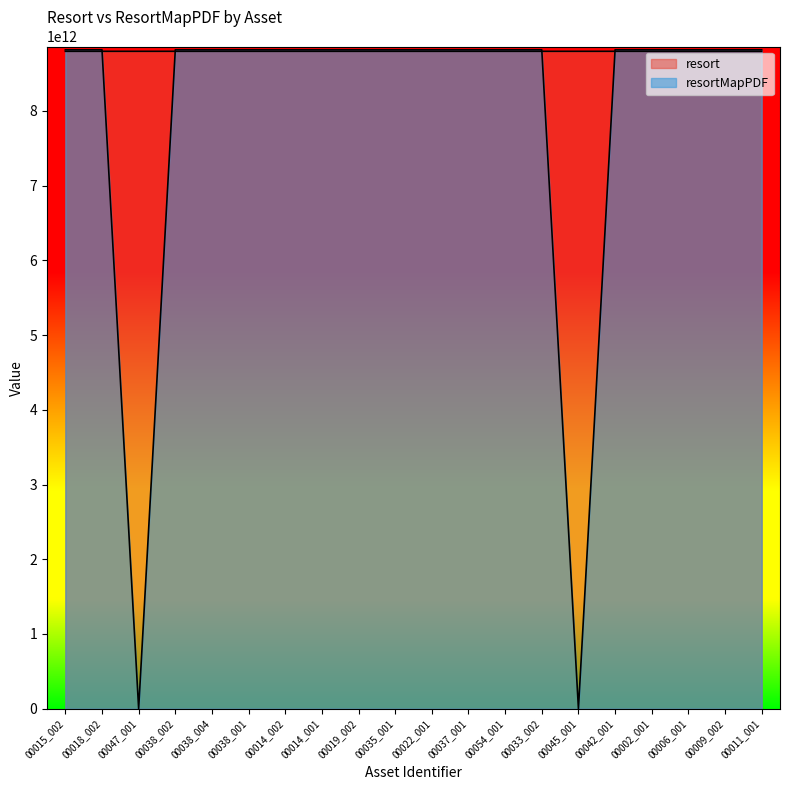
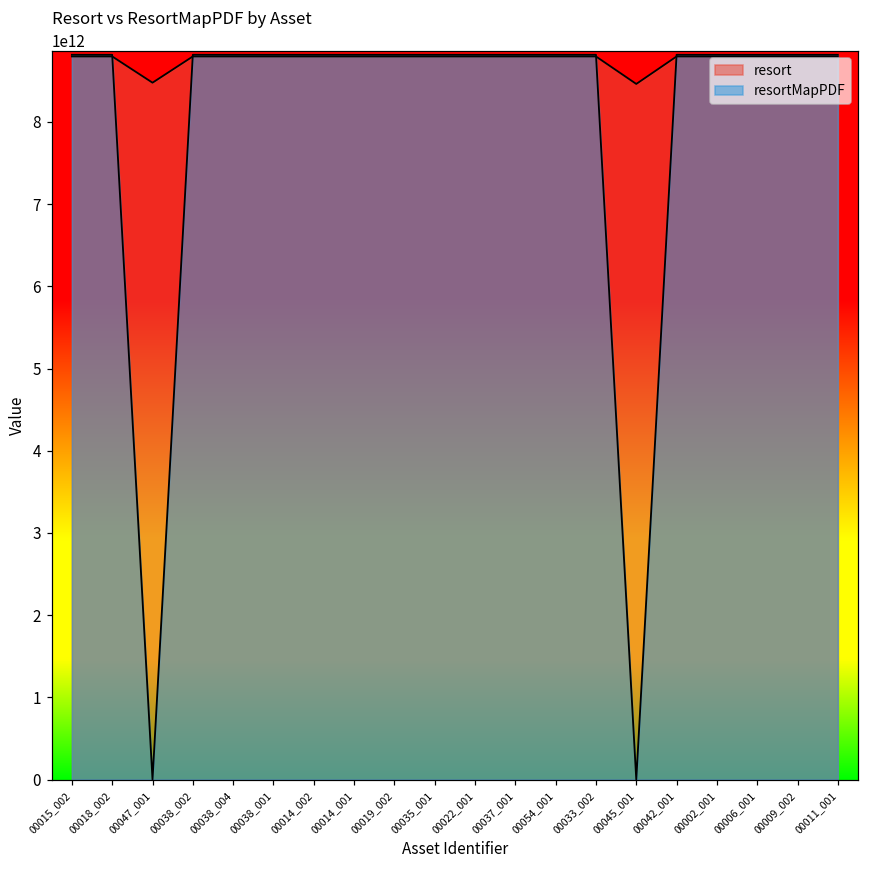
resort, 00047_001: 8800000000000 -> 8500000000000
resort, 00045_001: 8800000000000 -> 8500000000000
